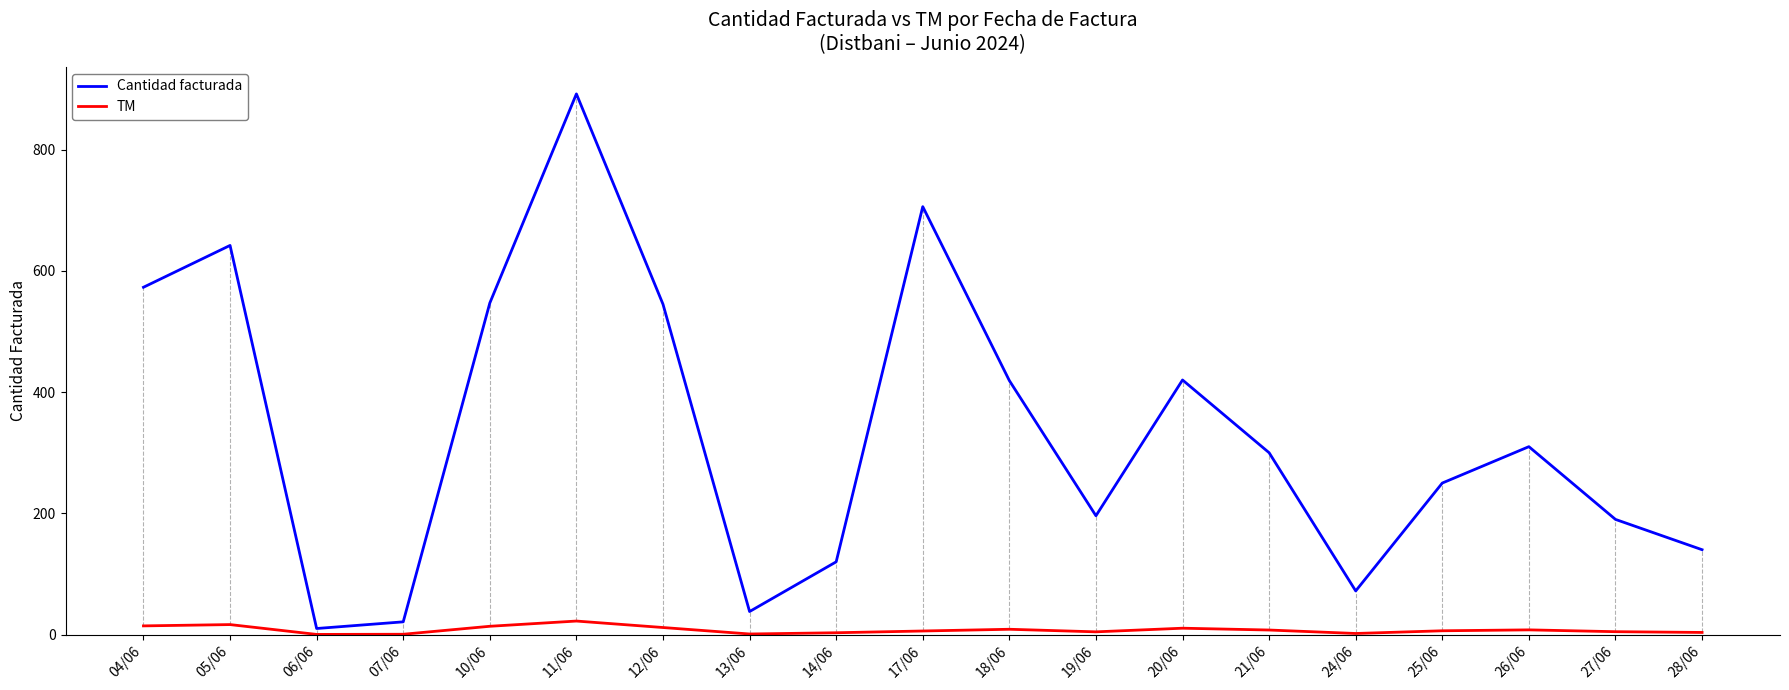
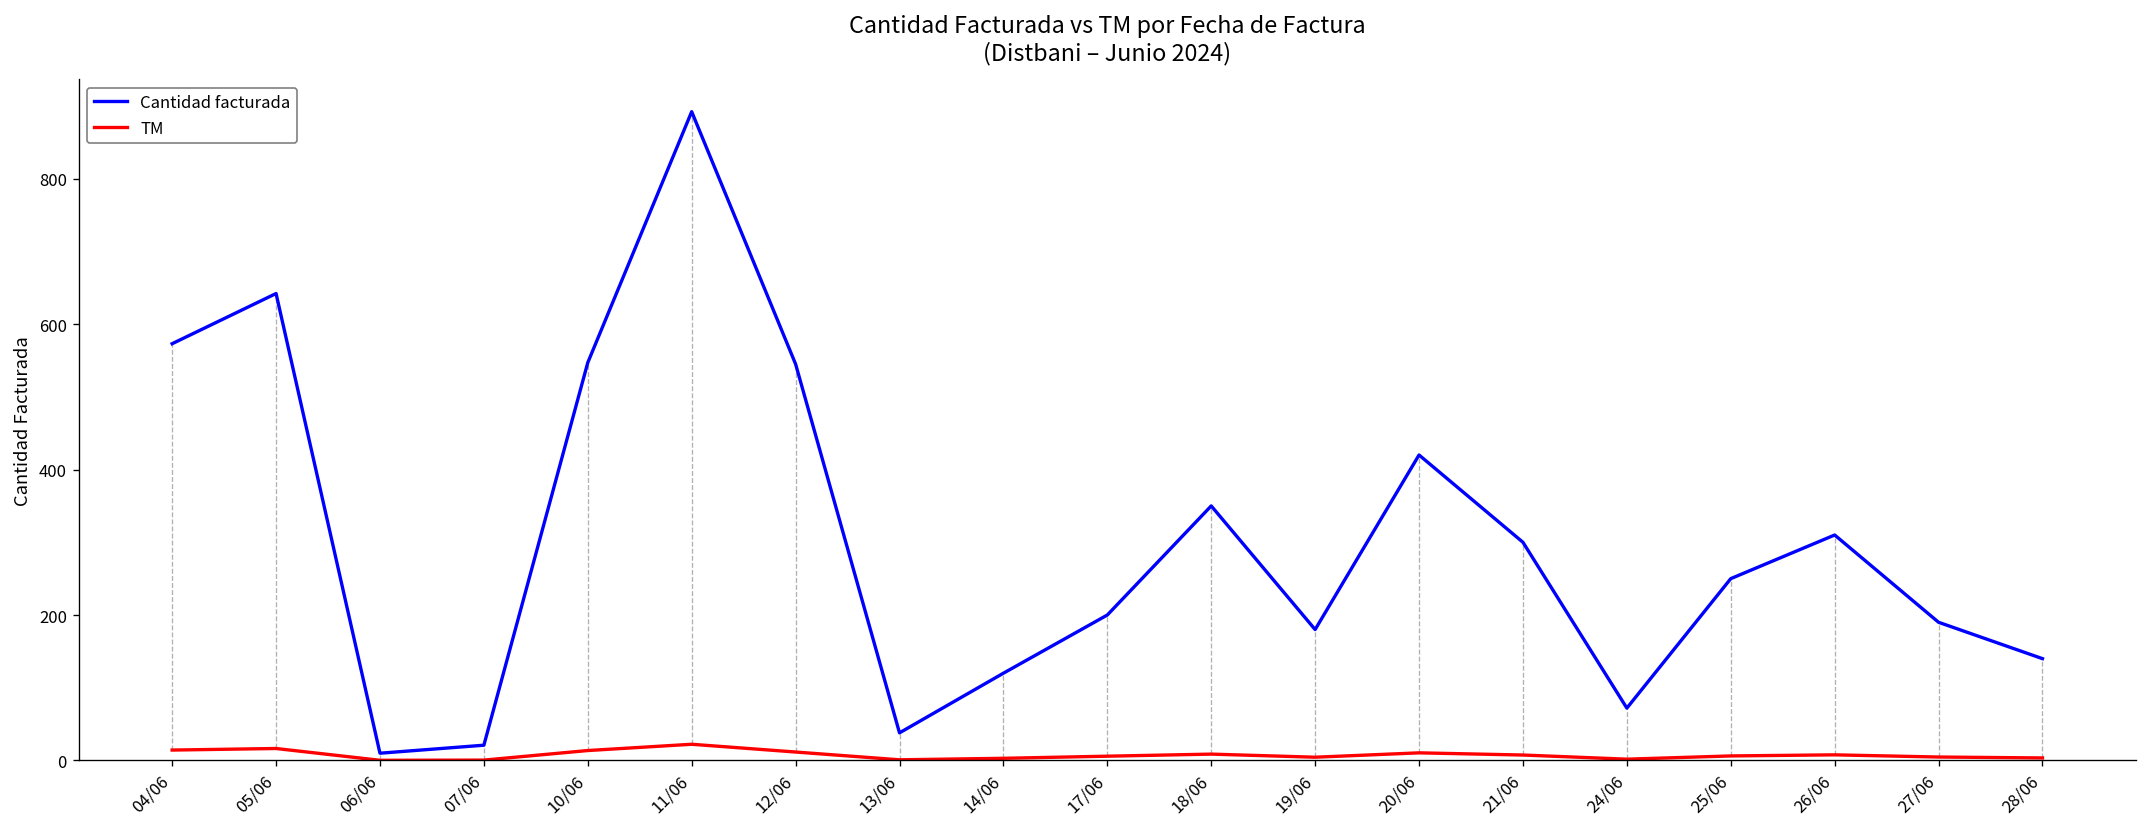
Cantidad facturada, 17/06: 710 -> 200
Cantidad facturada, 18/06: 420 -> 350
Cantidad facturada, 19/06: 200 -> 180
